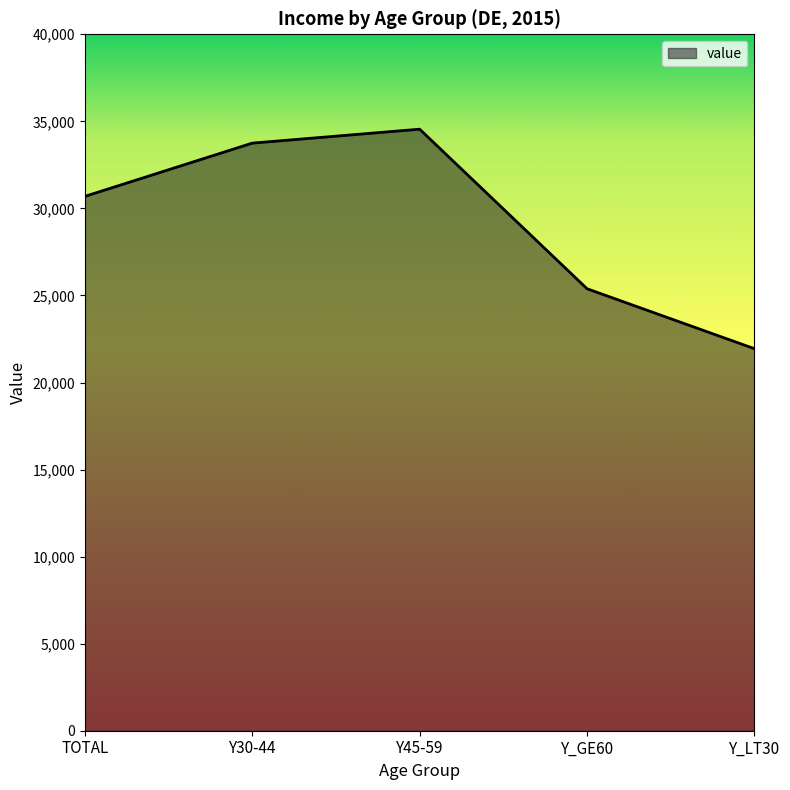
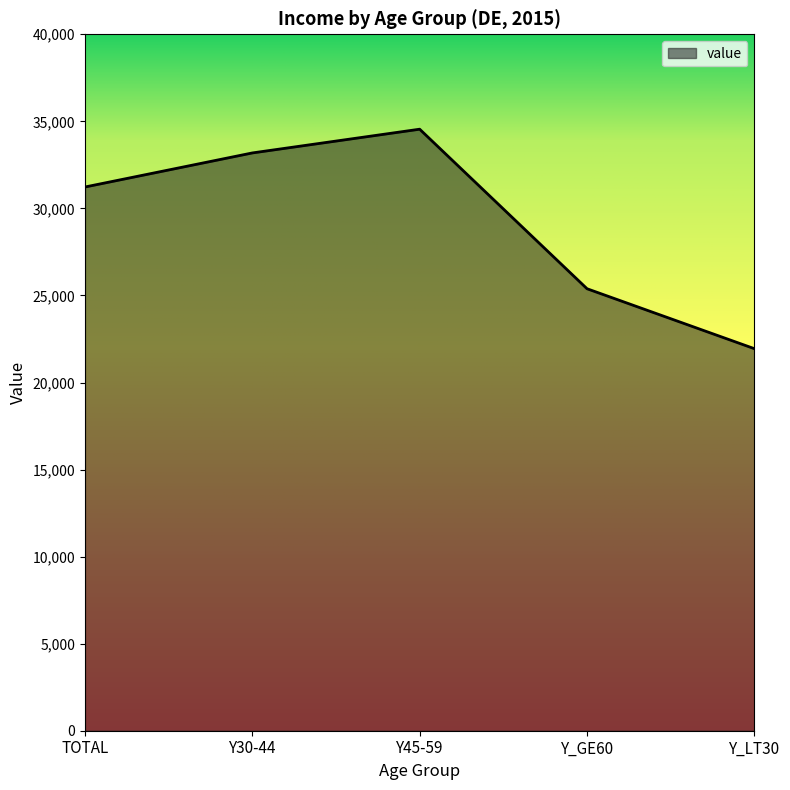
TOTAL: 30,700 -> 31,200
Y30-44: 33,700 -> 33,200
